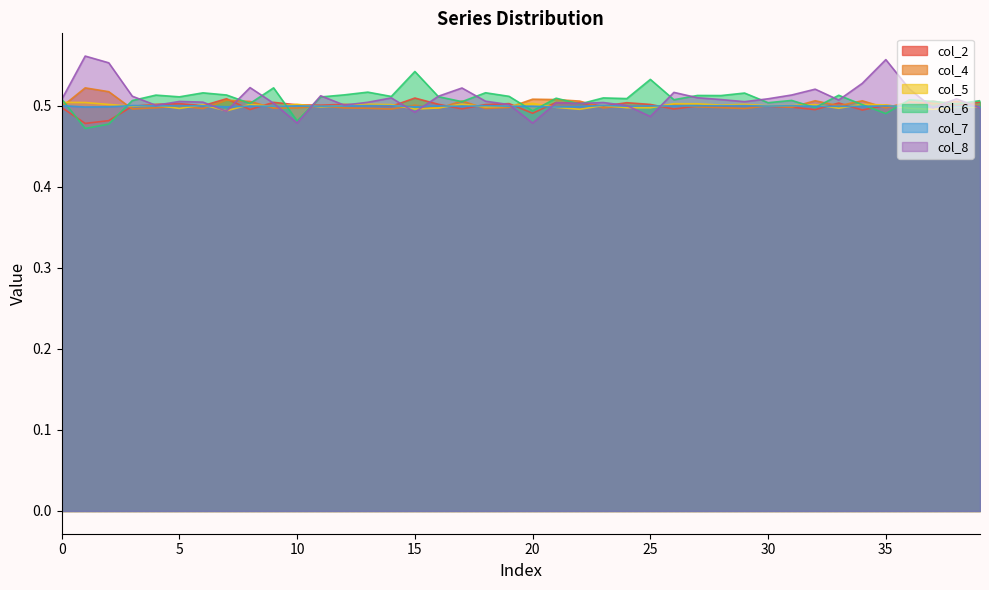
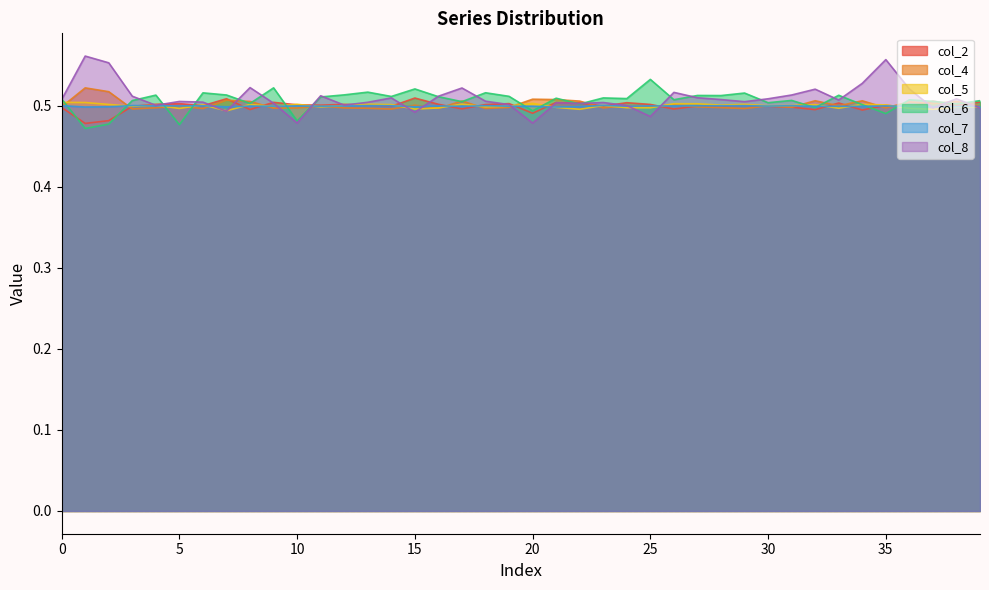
col_6, 5: 0.51 -> 0.48
col_6, 15: 0.54 -> 0.52
